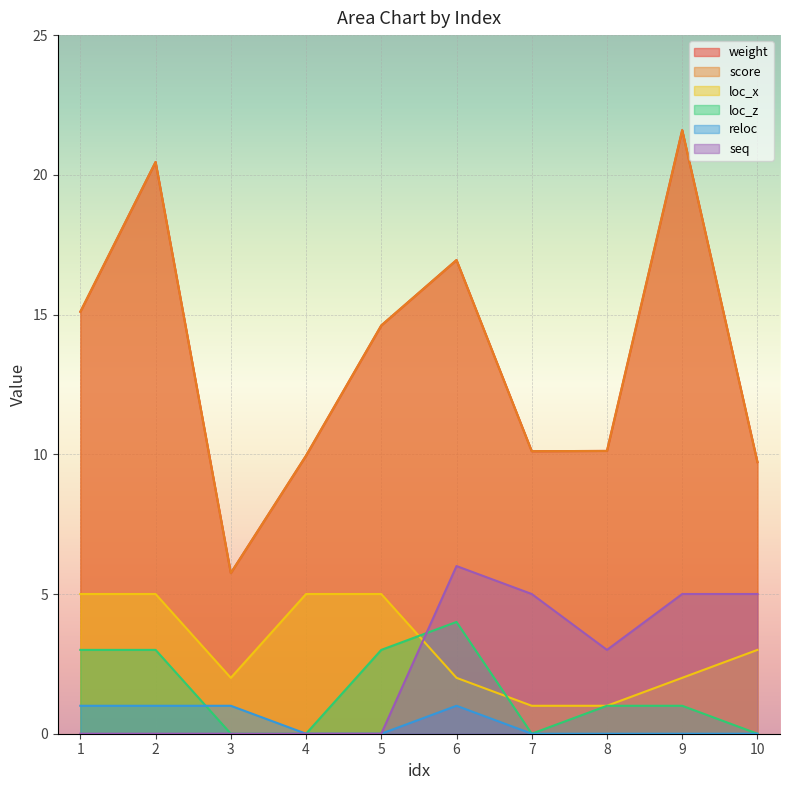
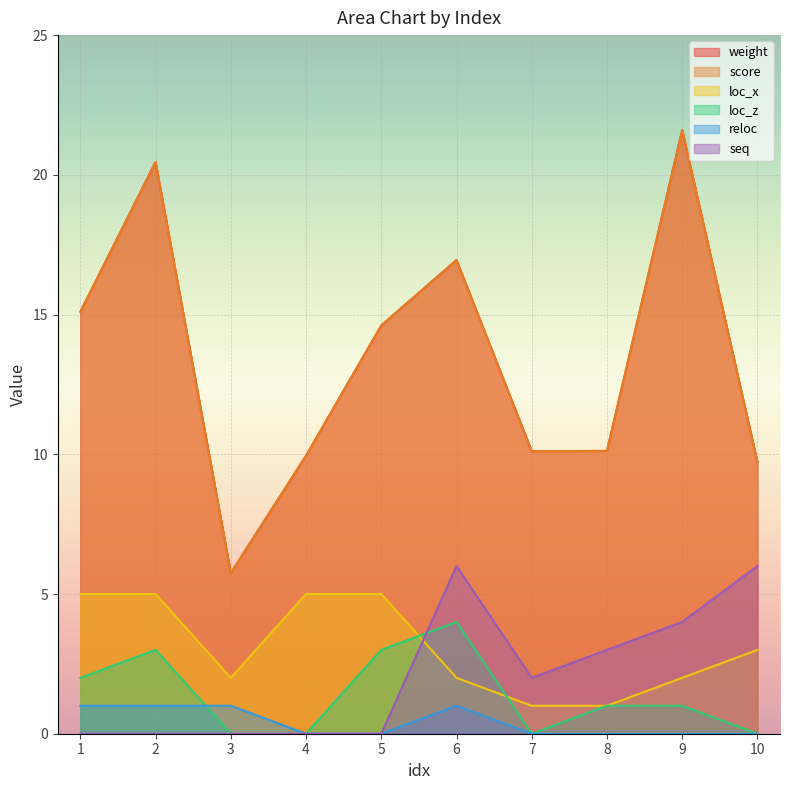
loc_z, 1: 3 -> 2
seq, 7: 5 -> 2
seq, 9: 5 -> 4
seq, 10: 5 -> 6
